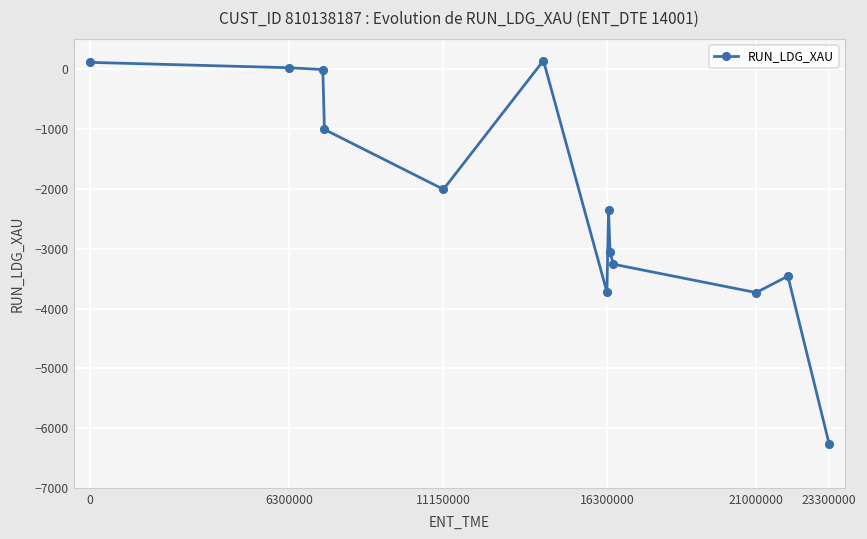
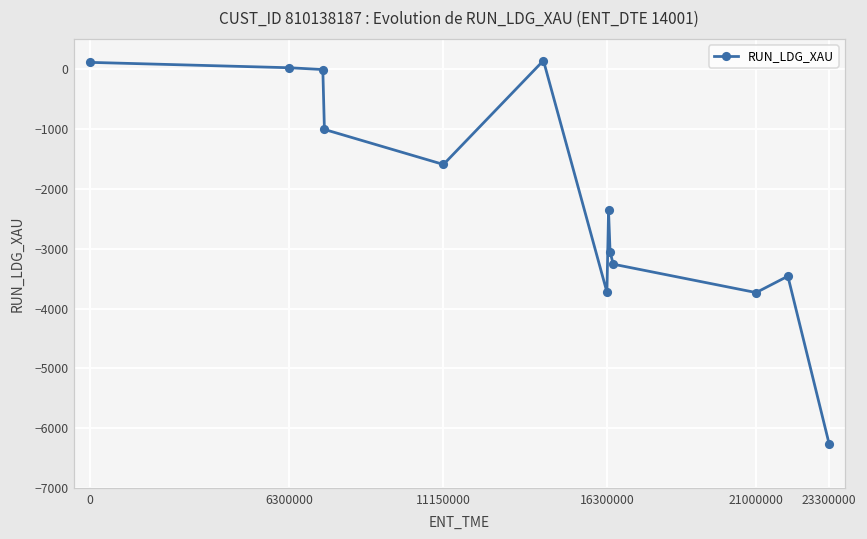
11150000: -2000 -> -1600
